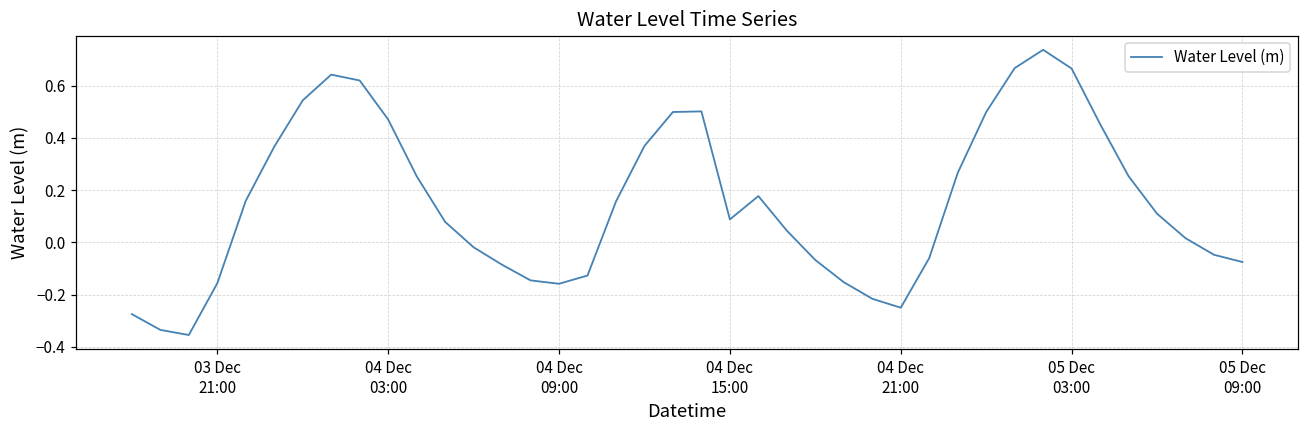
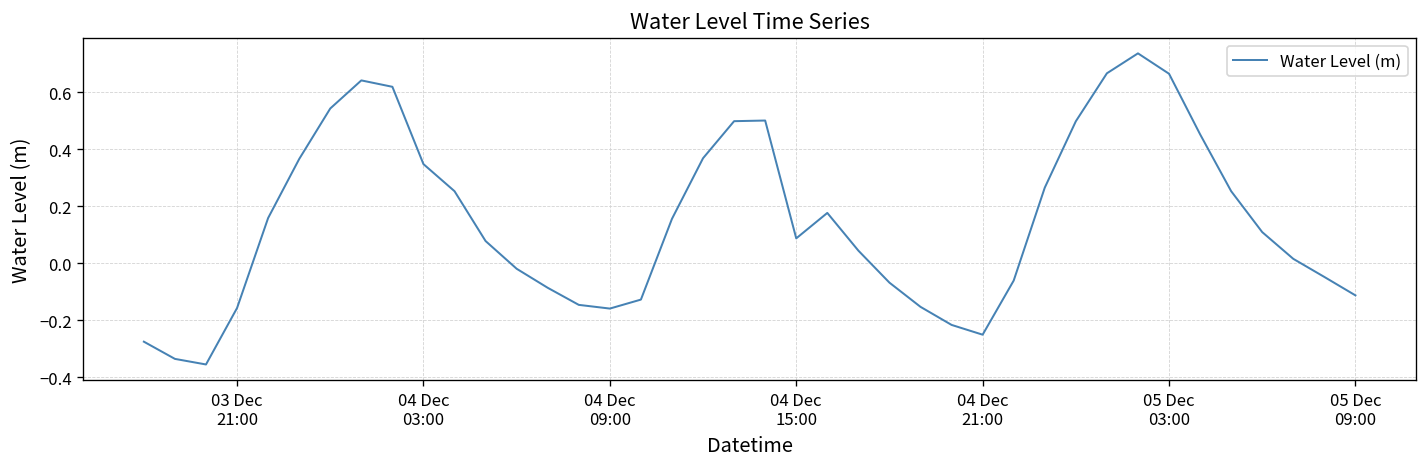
04 Dec 03:00: 0.47 -> 0.35
05 Dec 09:00: -0.08 -> -0.11
